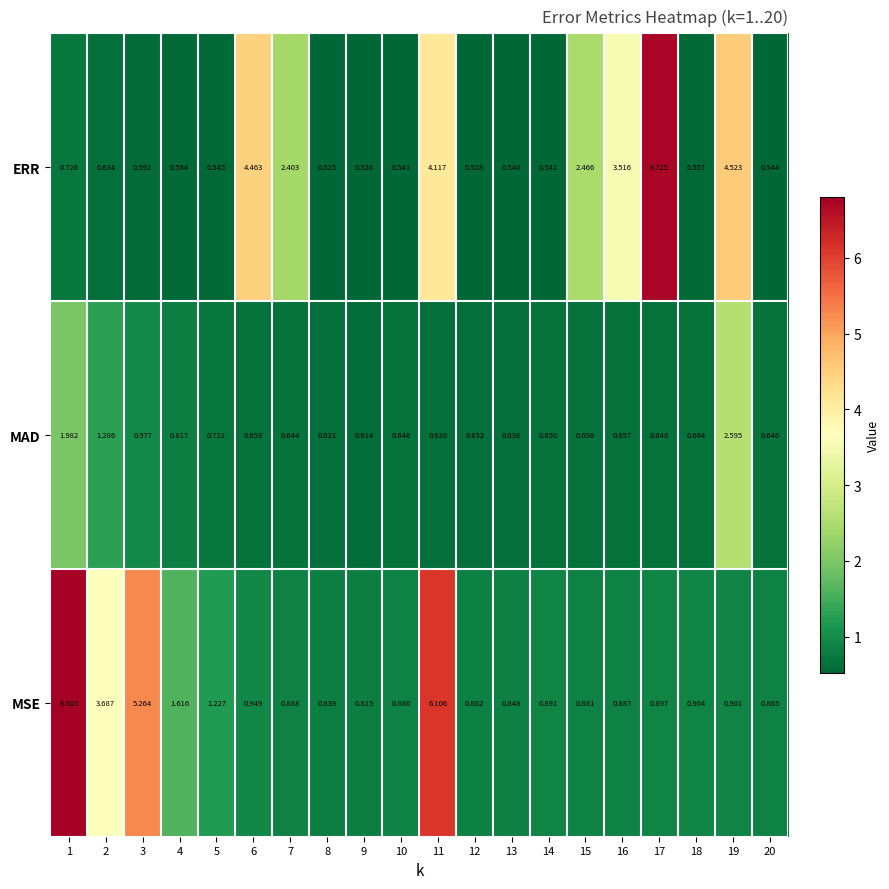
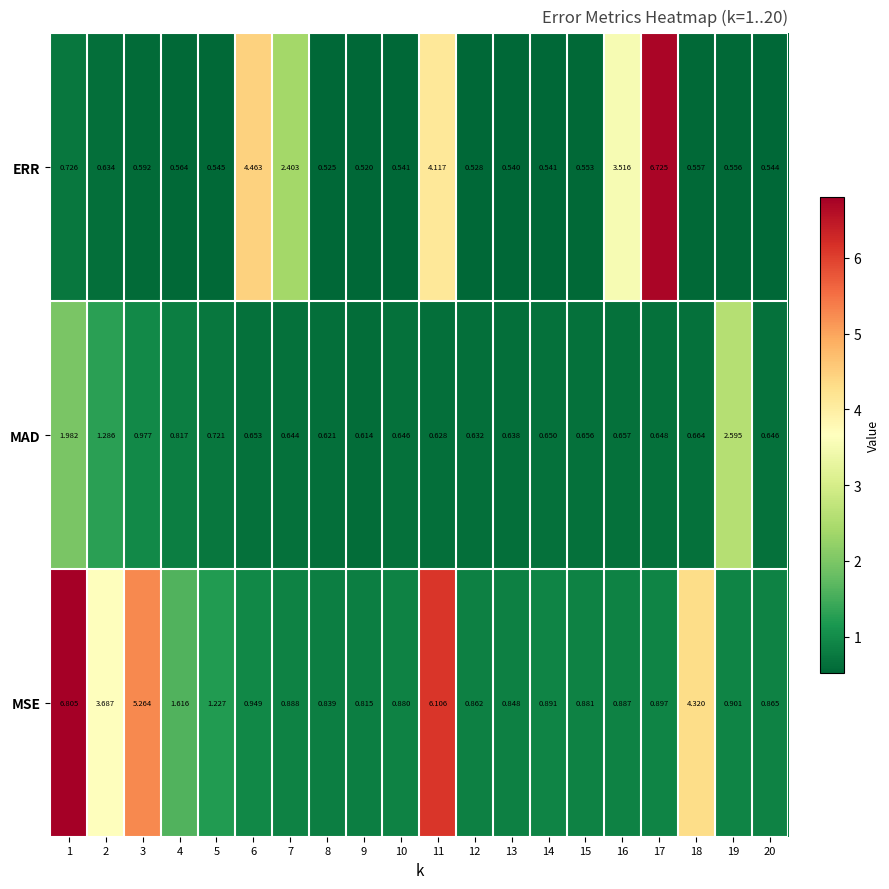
ERR, 15: 2.466 -> 0.553
ERR, 19: 4.523 -> 0.556
MSE, 18: 0.904 -> 4.320
